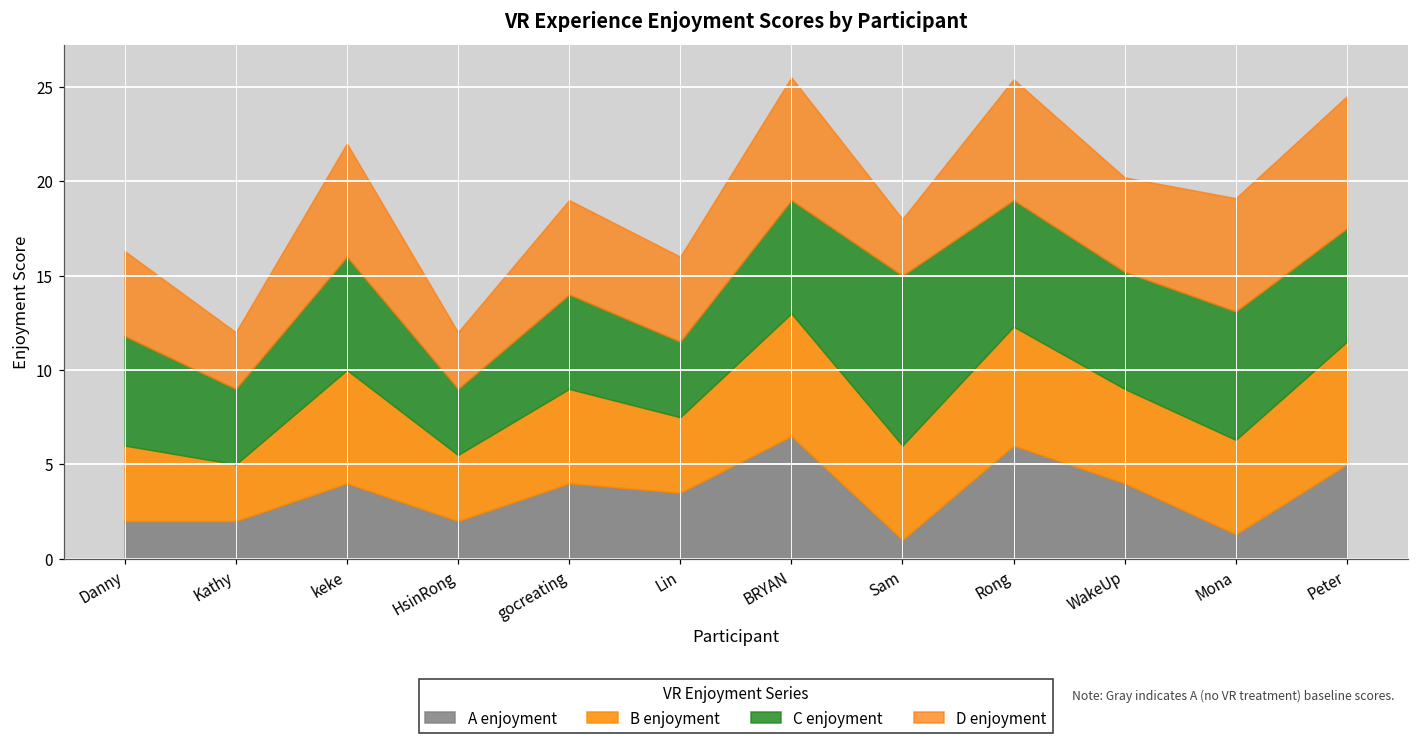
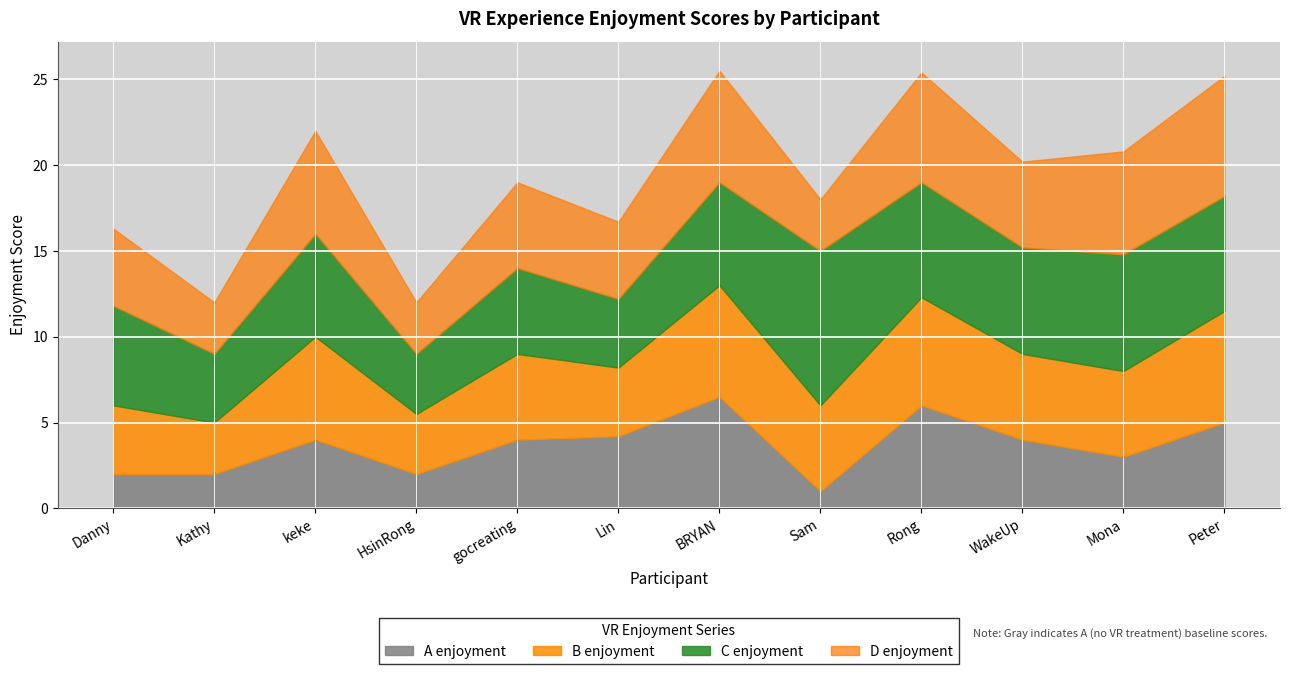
A enjoyment, Lin: 3.5 -> 4.2
A enjoyment, Mona: 1.3 -> 3.0
C enjoyment, Peter: 6.0 -> 6.7
